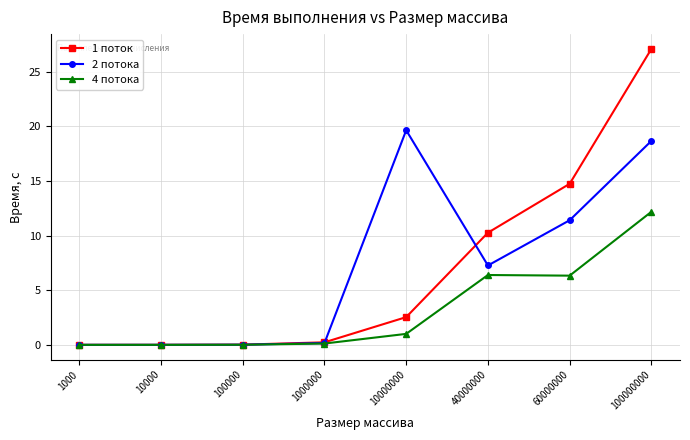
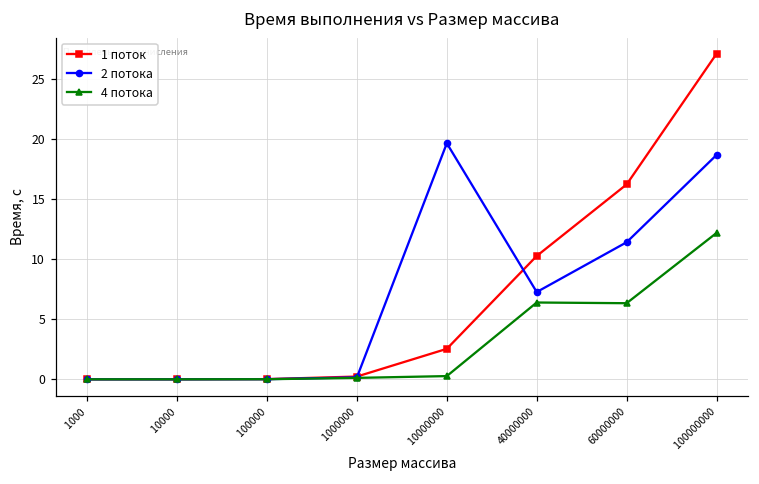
4 потока, 10000000: 1.0 -> 0.3
1 поток, 60000000: 14.8 -> 16.2
